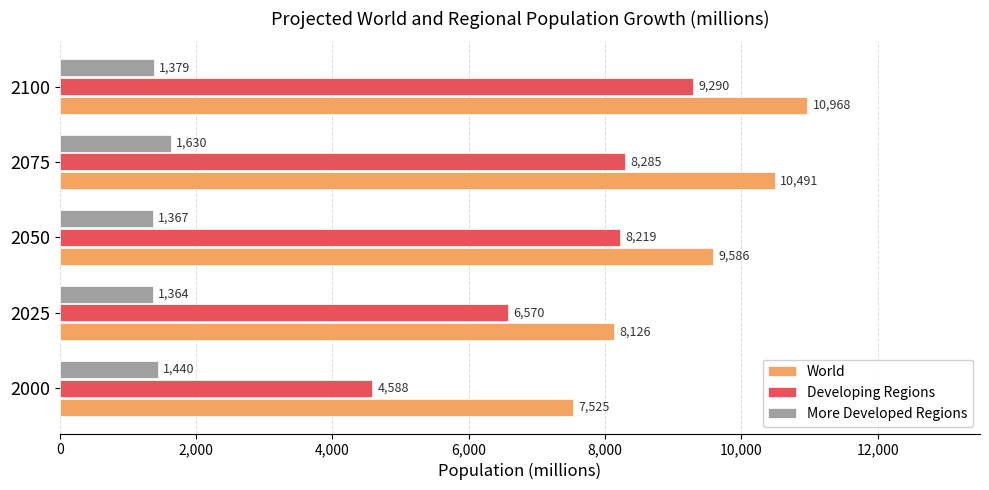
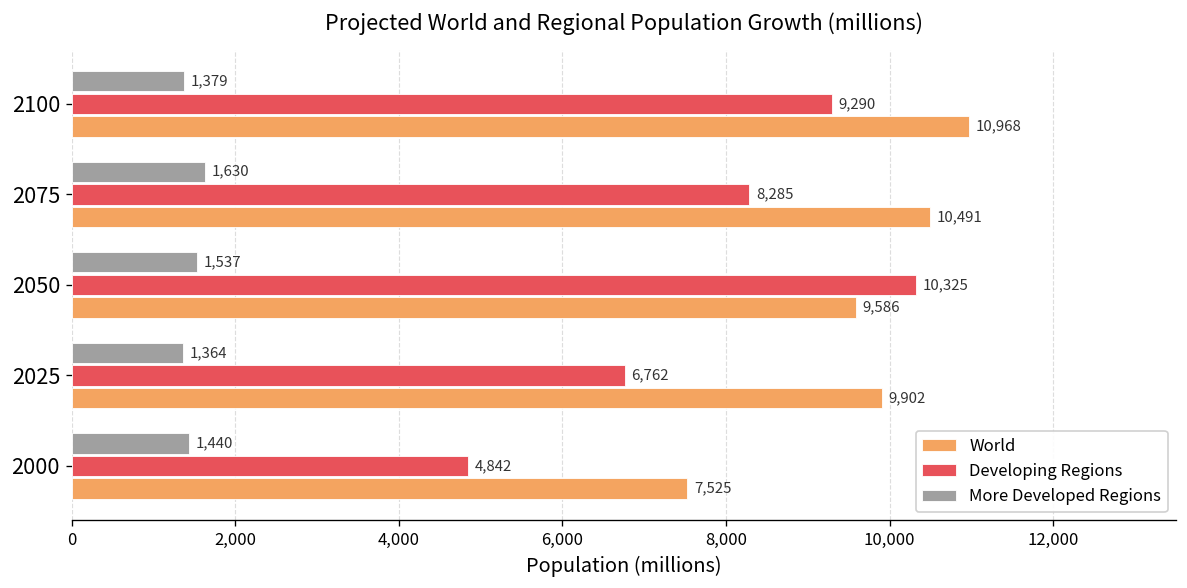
More Developed Regions, 2050: 1,367 -> 1,537
Developing Regions, 2050: 8,219 -> 10,325
Developing Regions, 2025: 6,570 -> 6,762
World, 2025: 8,126 -> 9,902
Developing Regions, 2000: 4,588 -> 4,842
